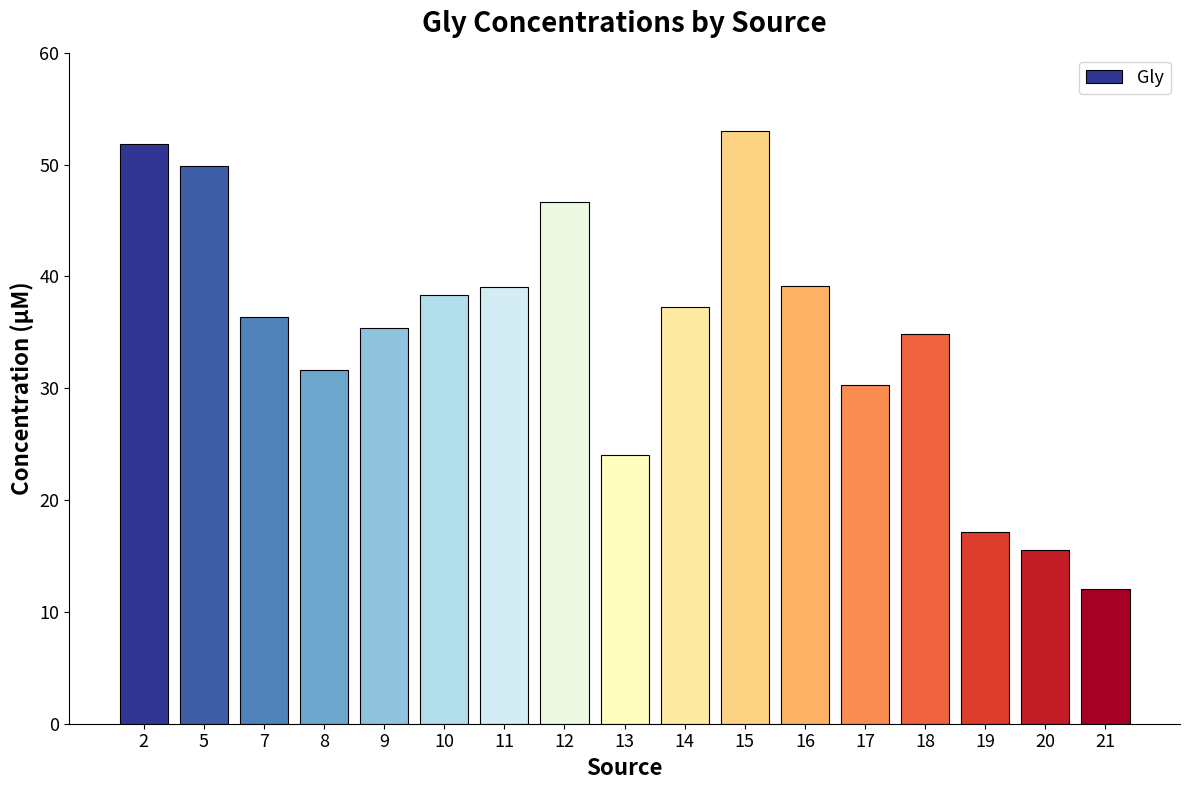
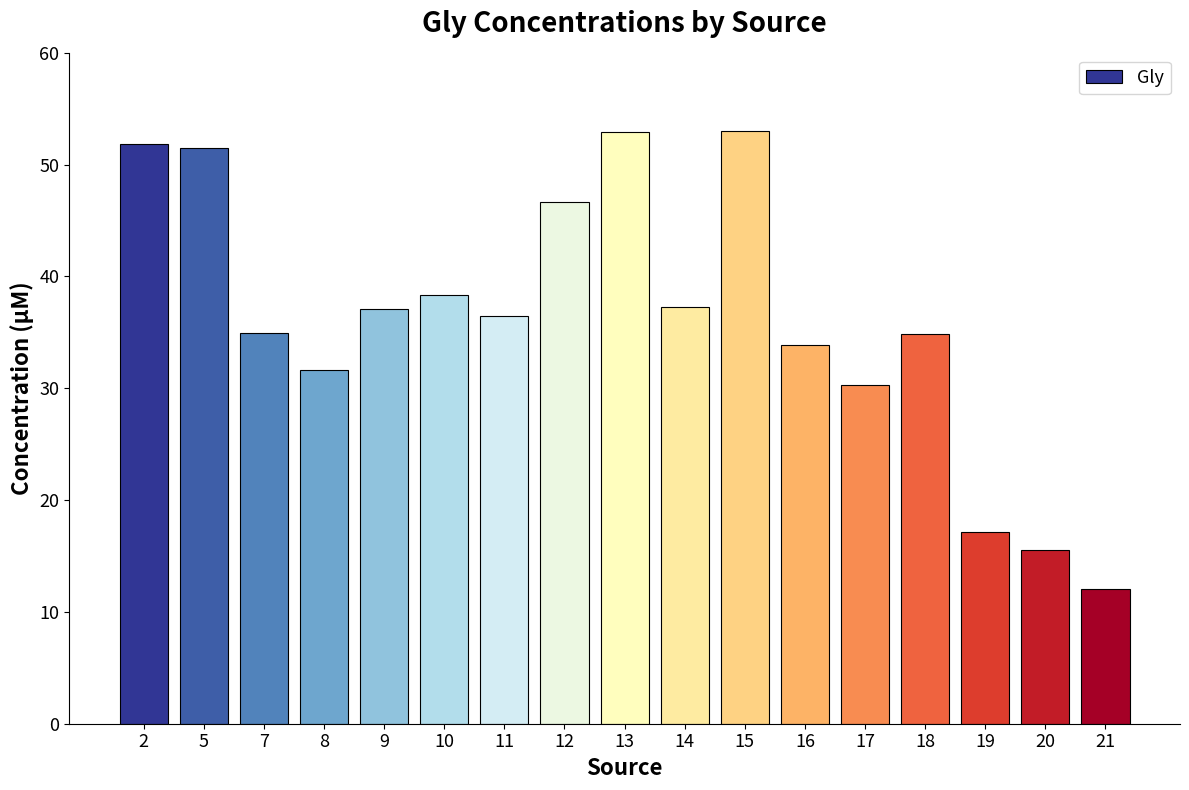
5: 49.9 -> 51.5
7: 36.4 -> 34.9
9: 35.3 -> 37.0
11: 39.0 -> 36.4
13: 24.0 -> 52.9
16: 39.1 -> 33.9
